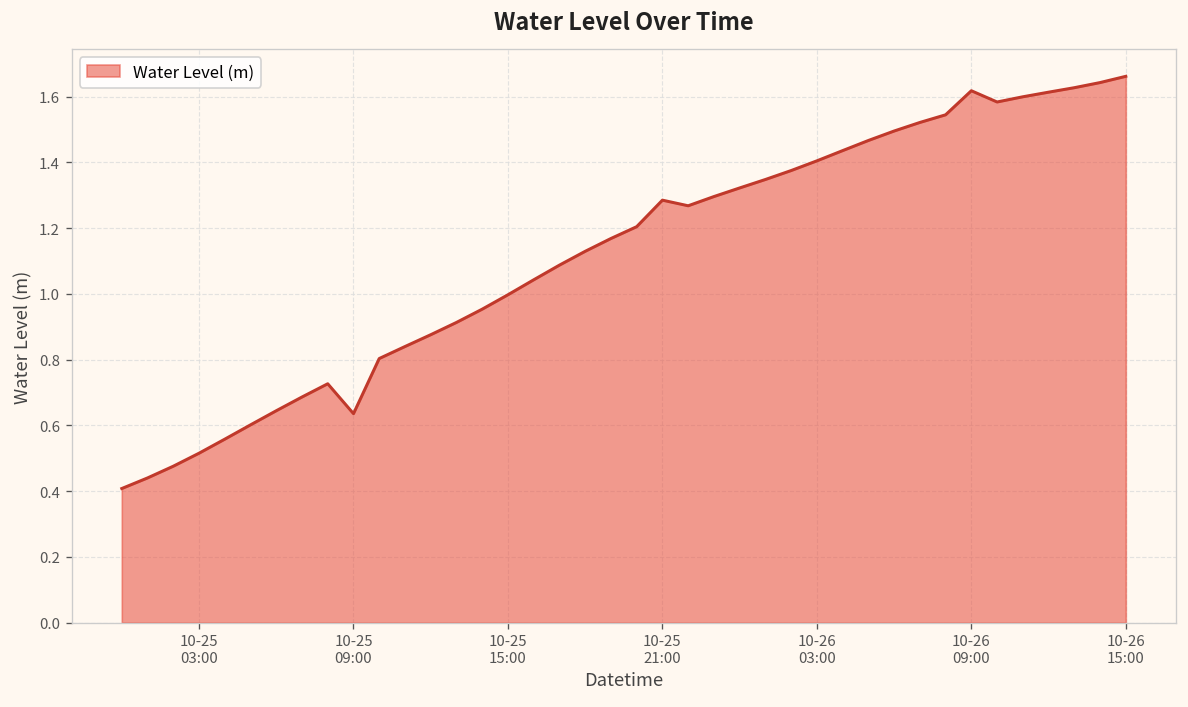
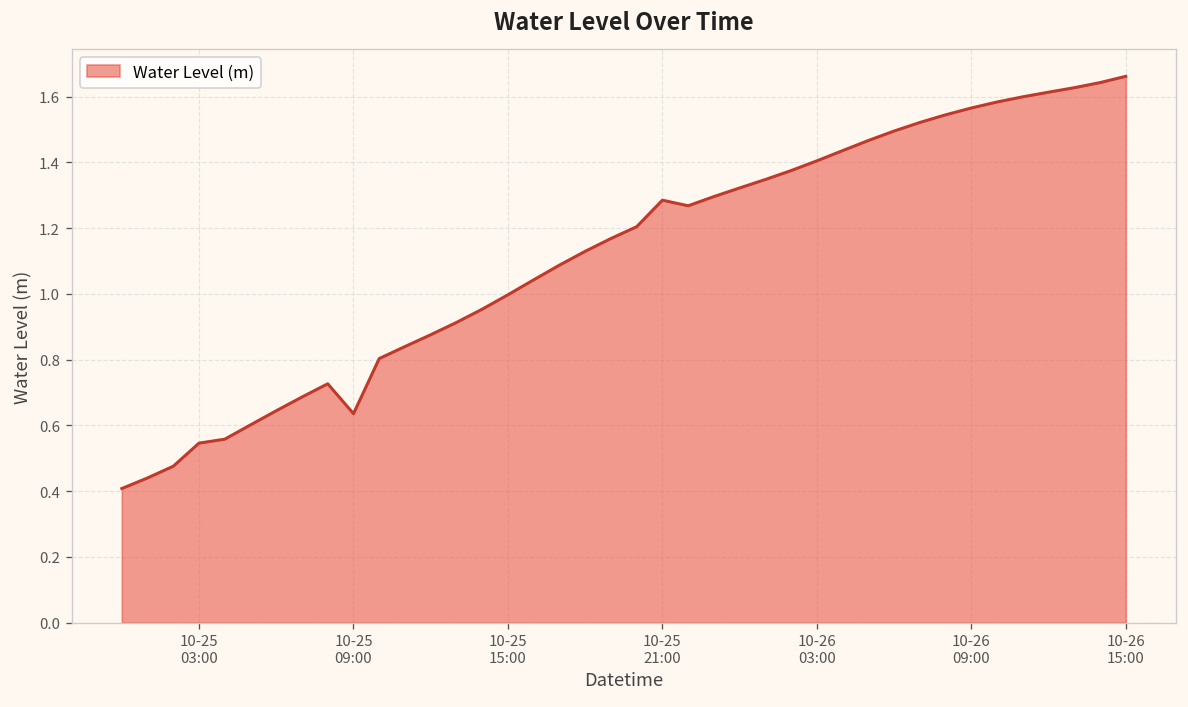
10-25 03:00: 0.52 -> 0.55
10-26 09:00: 1.62 -> 1.57
